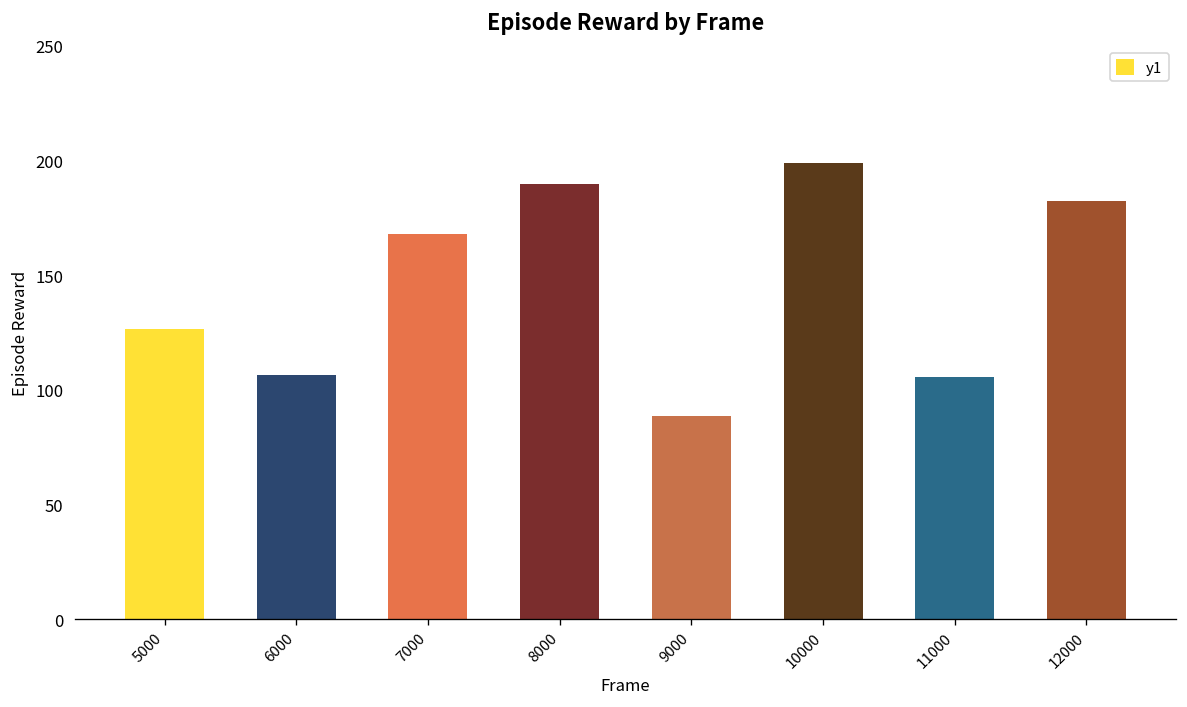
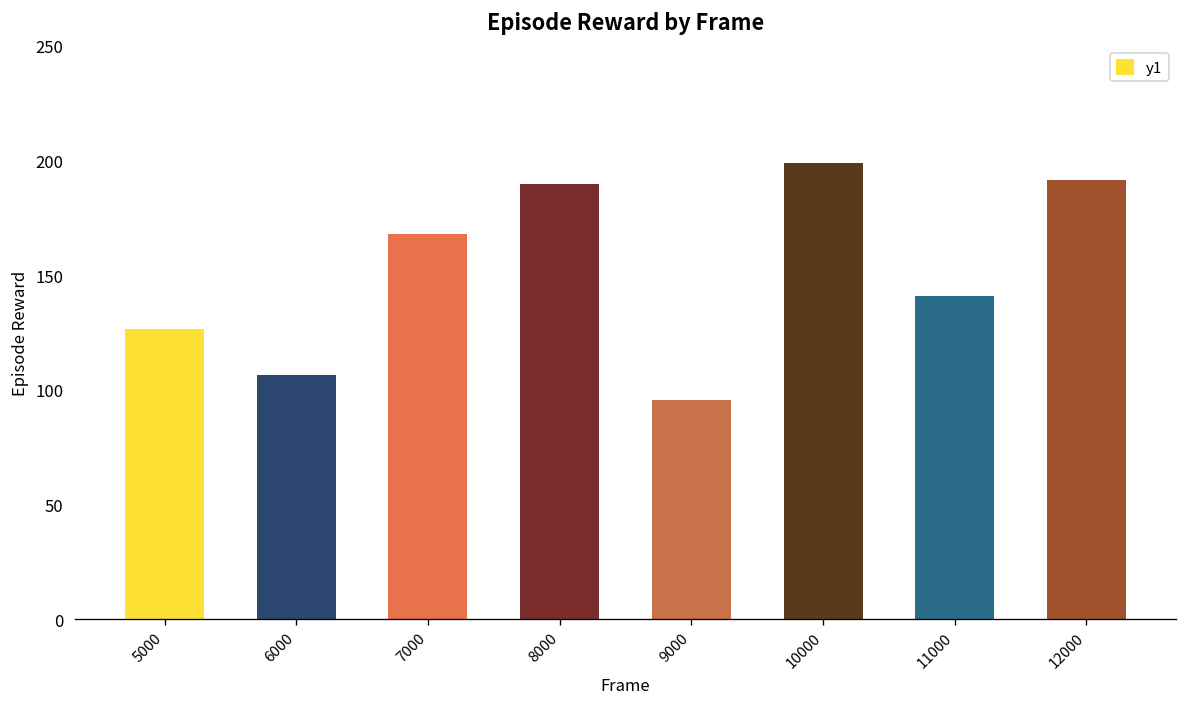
9000: 89 -> 95
11000: 105 -> 141
12000: 182 -> 191
